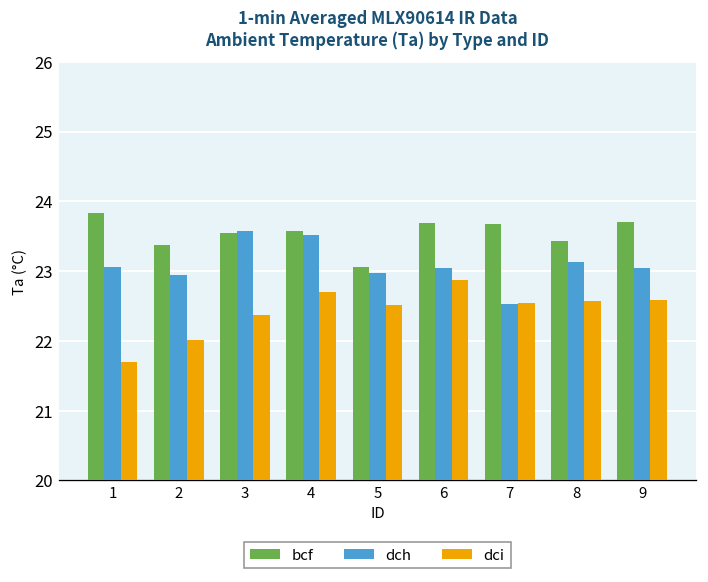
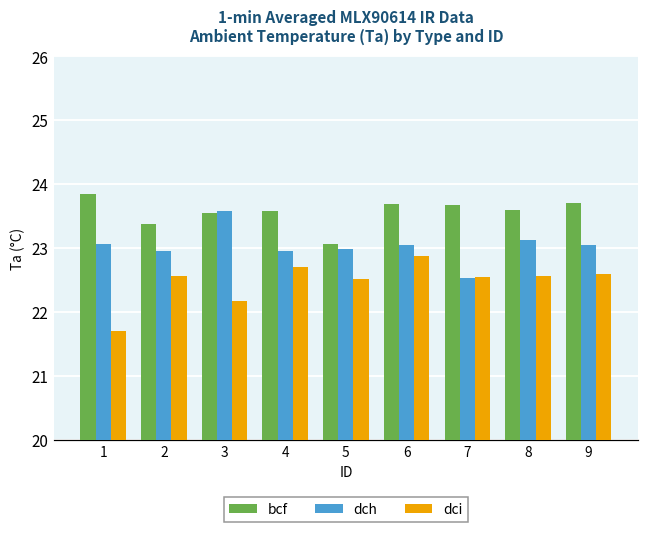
dci, 2: 22.0 -> 22.6
dci, 3: 22.4 -> 22.2
dch, 4: 23.5 -> 23.0
bcf, 8: 23.4 -> 23.6
